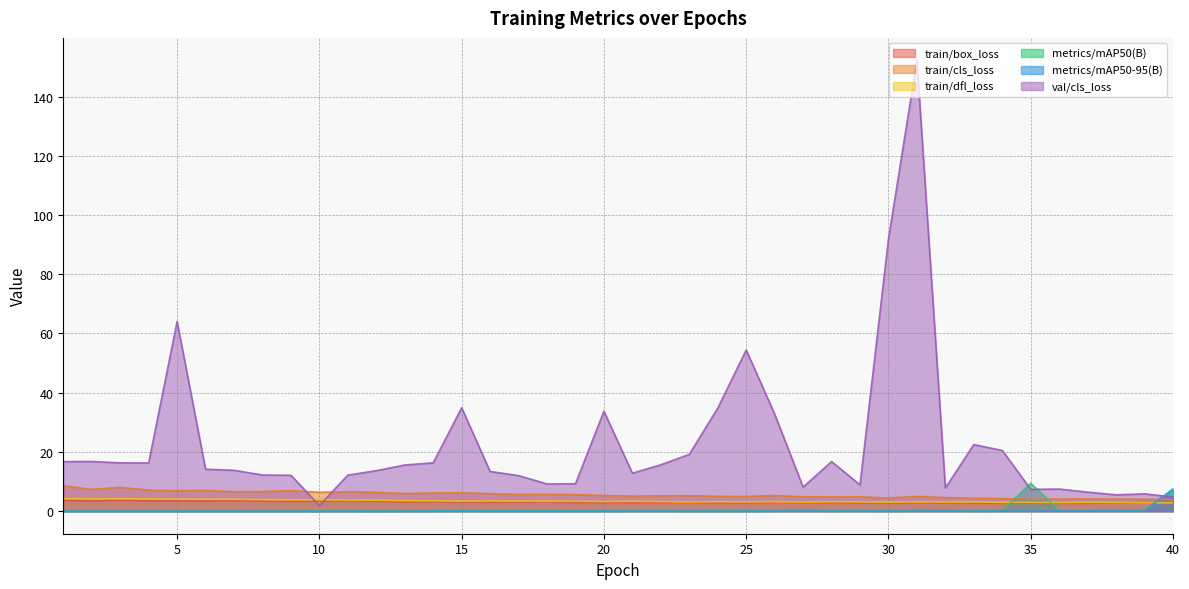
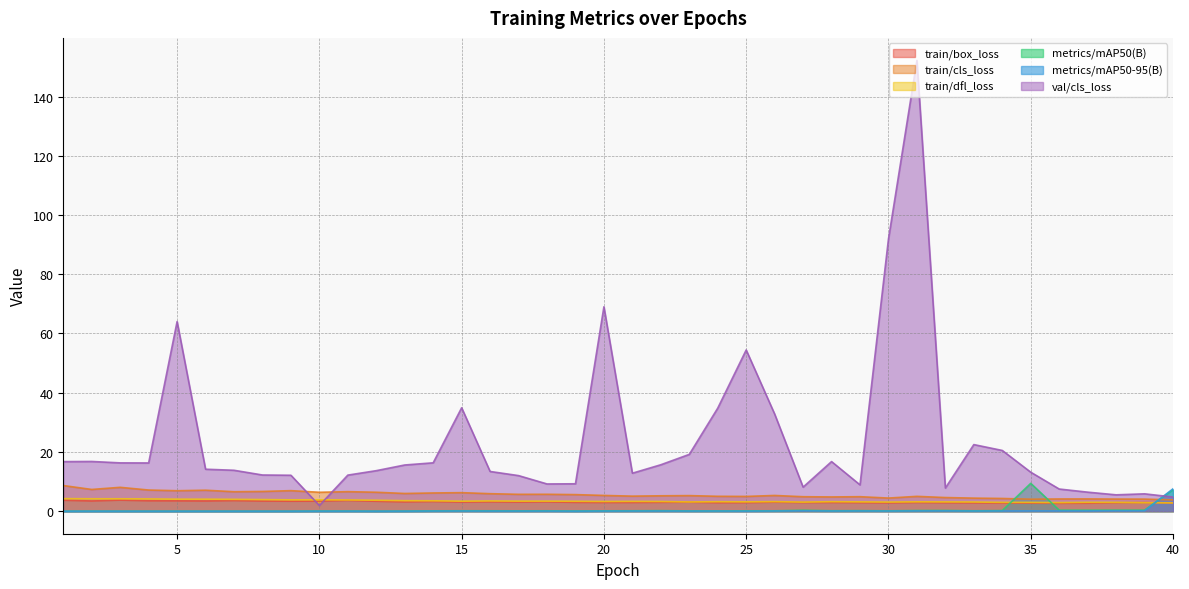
val/cls_loss, 20: 34 -> 69
val/cls_loss, 35: 7 -> 13
